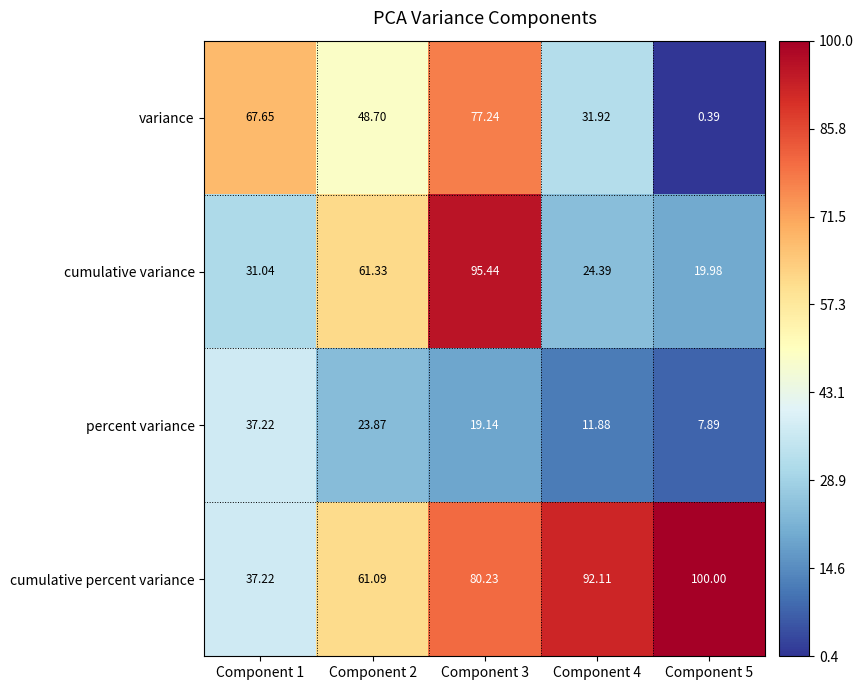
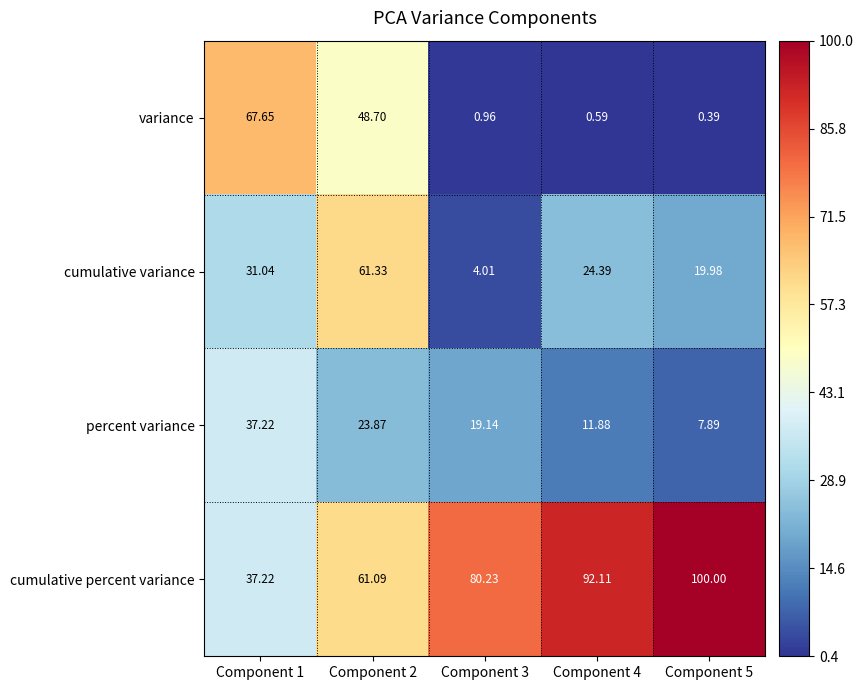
variance, Component 3: 77.24 -> 0.96
variance, Component 4: 31.92 -> 0.59
cumulative variance, Component 3: 95.44 -> 4.01
